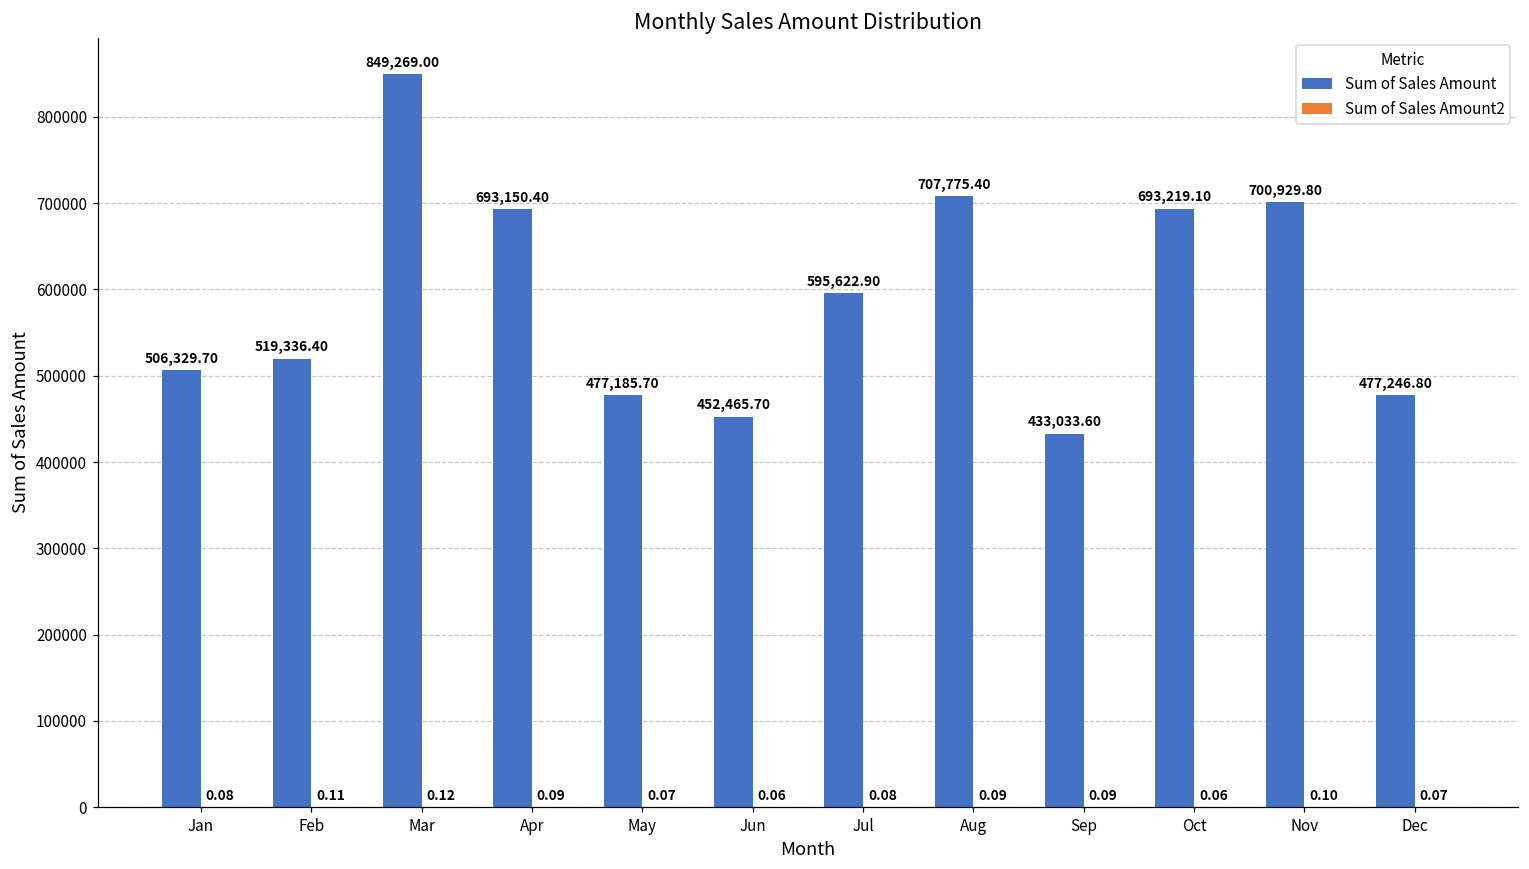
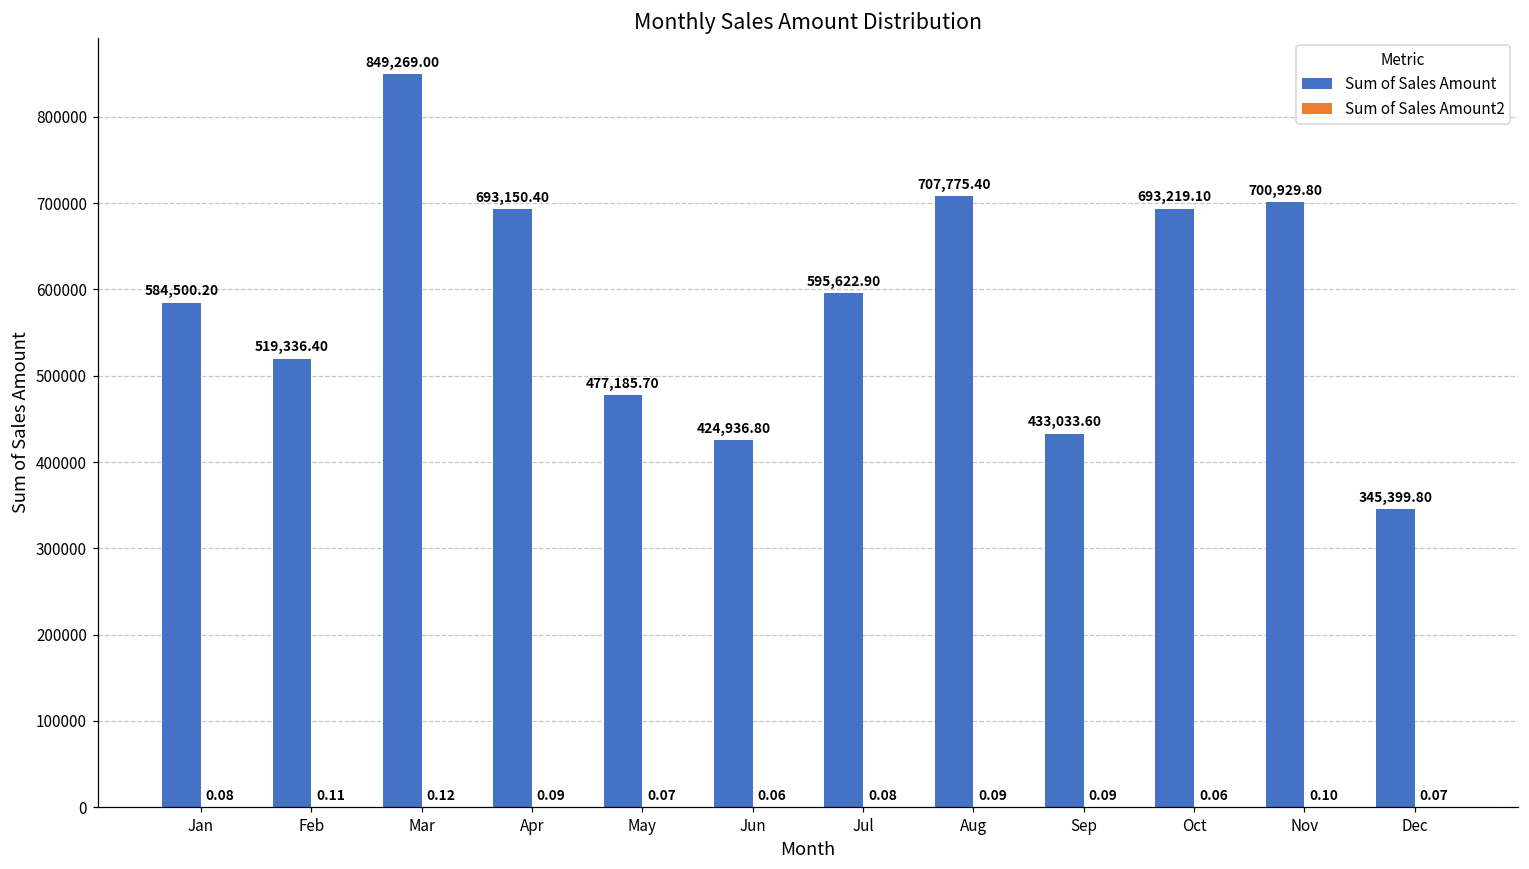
Sum of Sales Amount, Jan: 506,329.70 -> 584,500.20
Sum of Sales Amount, Jun: 452,465.70 -> 424,936.80
Sum of Sales Amount, Dec: 477,246.80 -> 345,399.80
